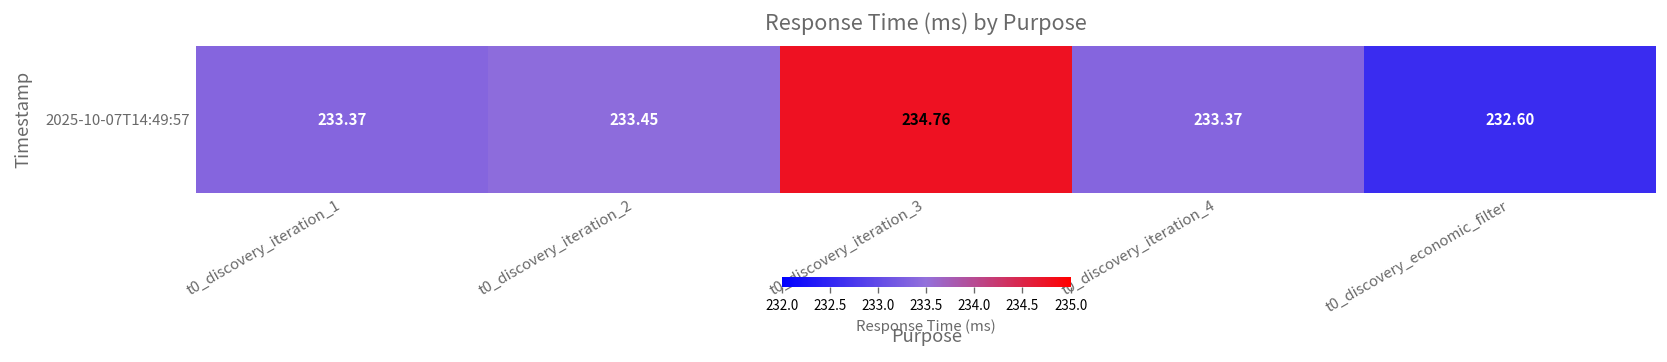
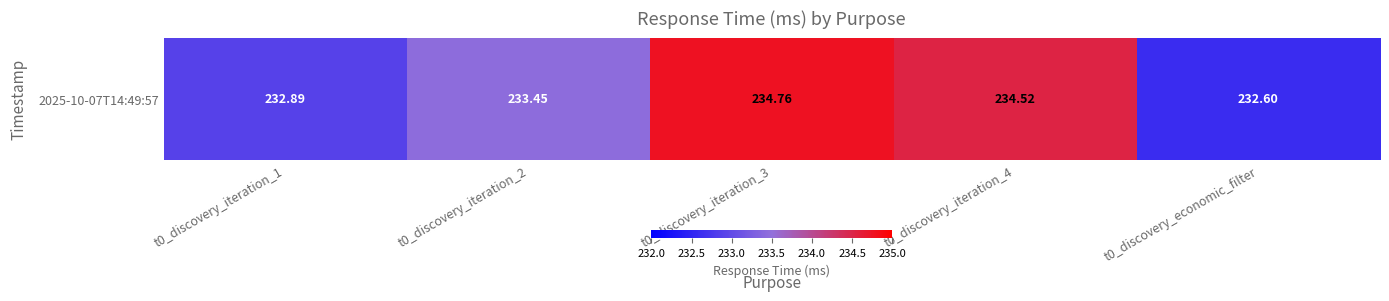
2025-10-07T14:49:57, t0_discovery_iteration_1: 233.37 -> 232.89
2025-10-07T14:49:57, t0_discovery_iteration_4: 233.37 -> 234.52
